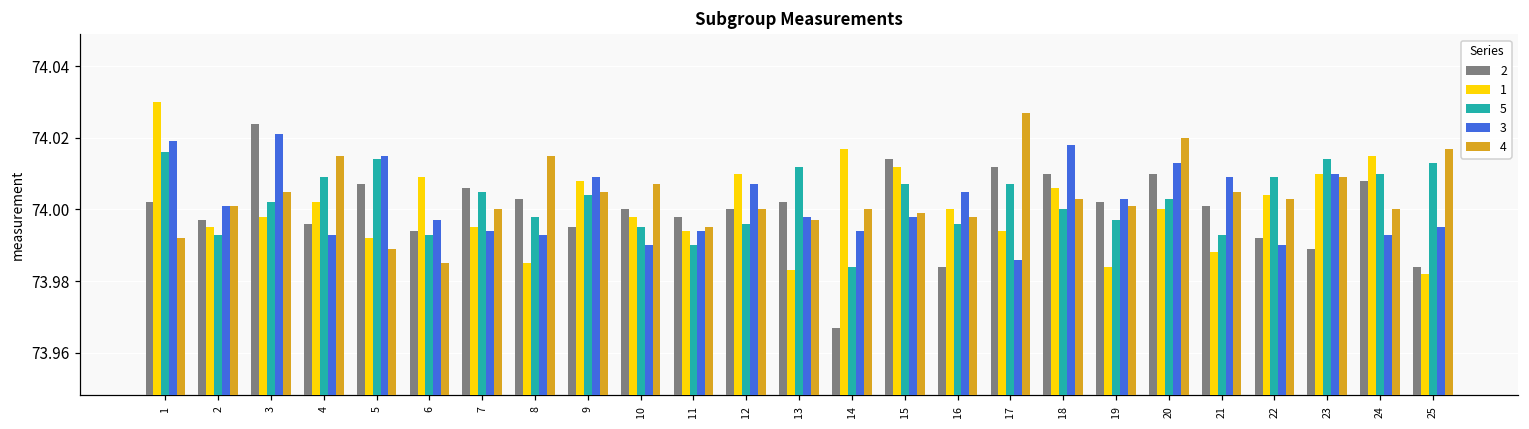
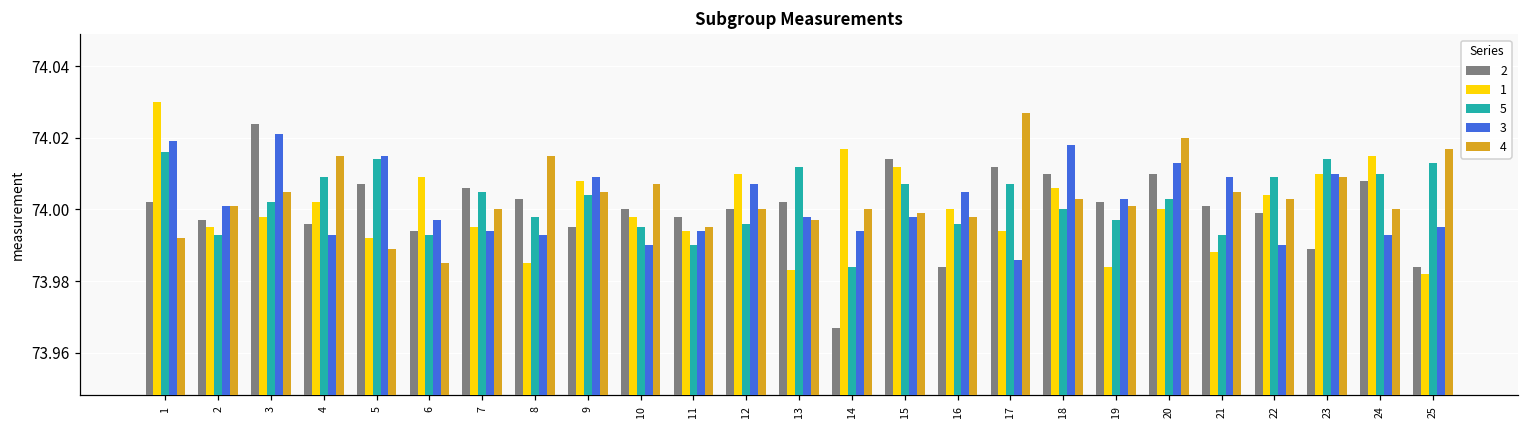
2, 22: 73.992 -> 73.999
